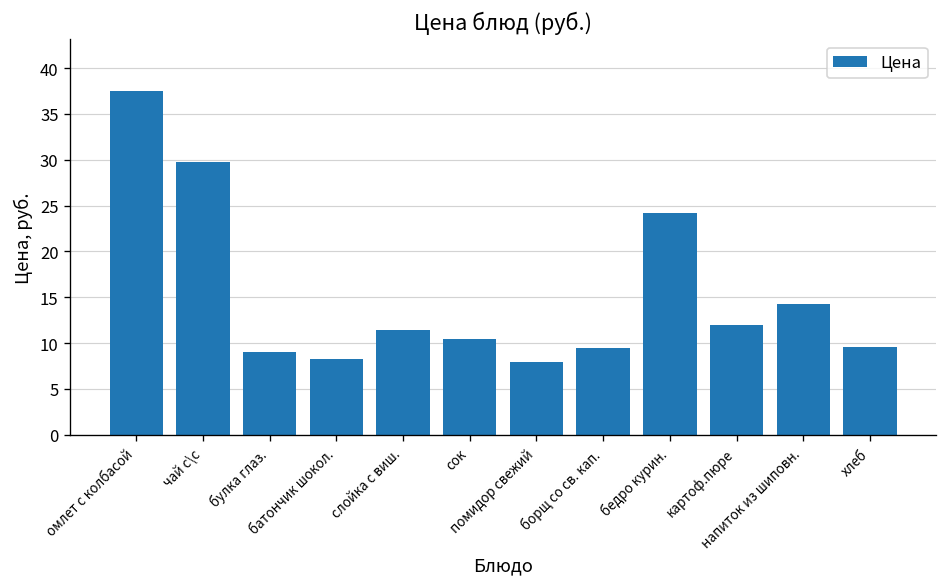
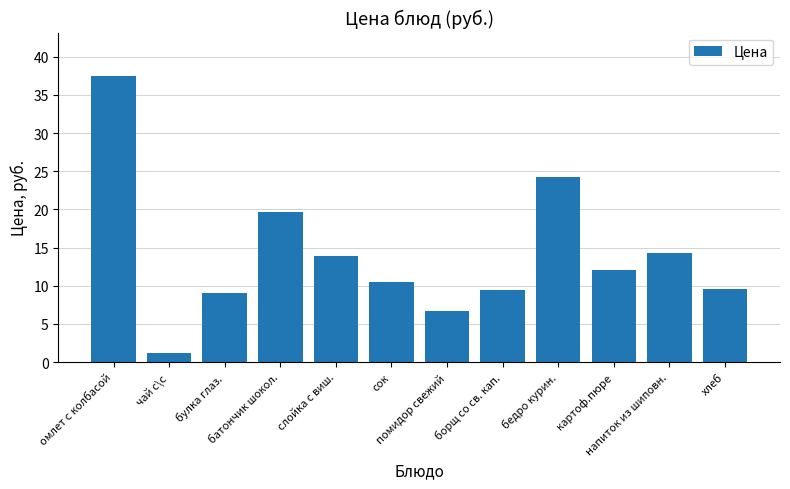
чай с\с: 30 -> 1
батончик шокол.: 8 -> 20
слойка с виш.: 11 -> 14
помидор свежий: 8 -> 7
